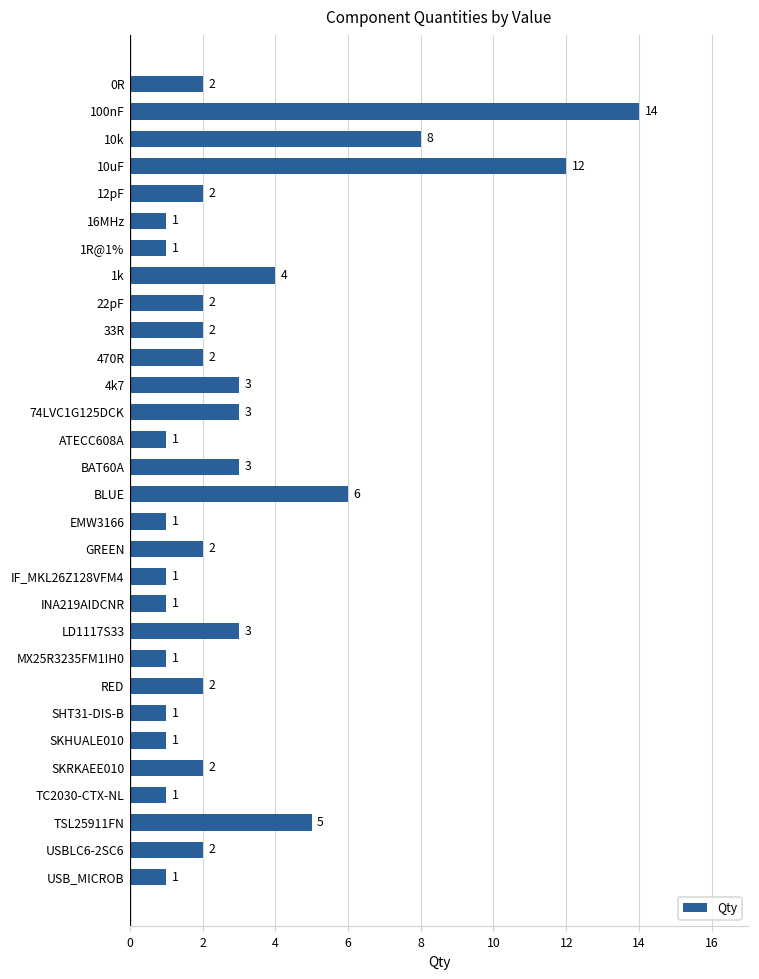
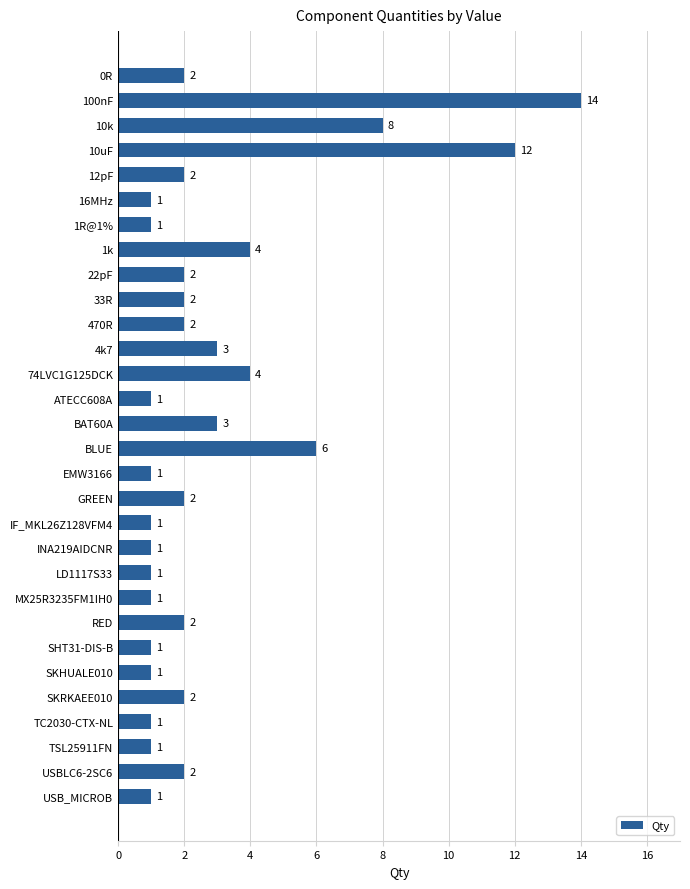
74LVC1G125DCK: 3 -> 4
LD1117S33: 3 -> 1
TSL25911FN: 5 -> 1
